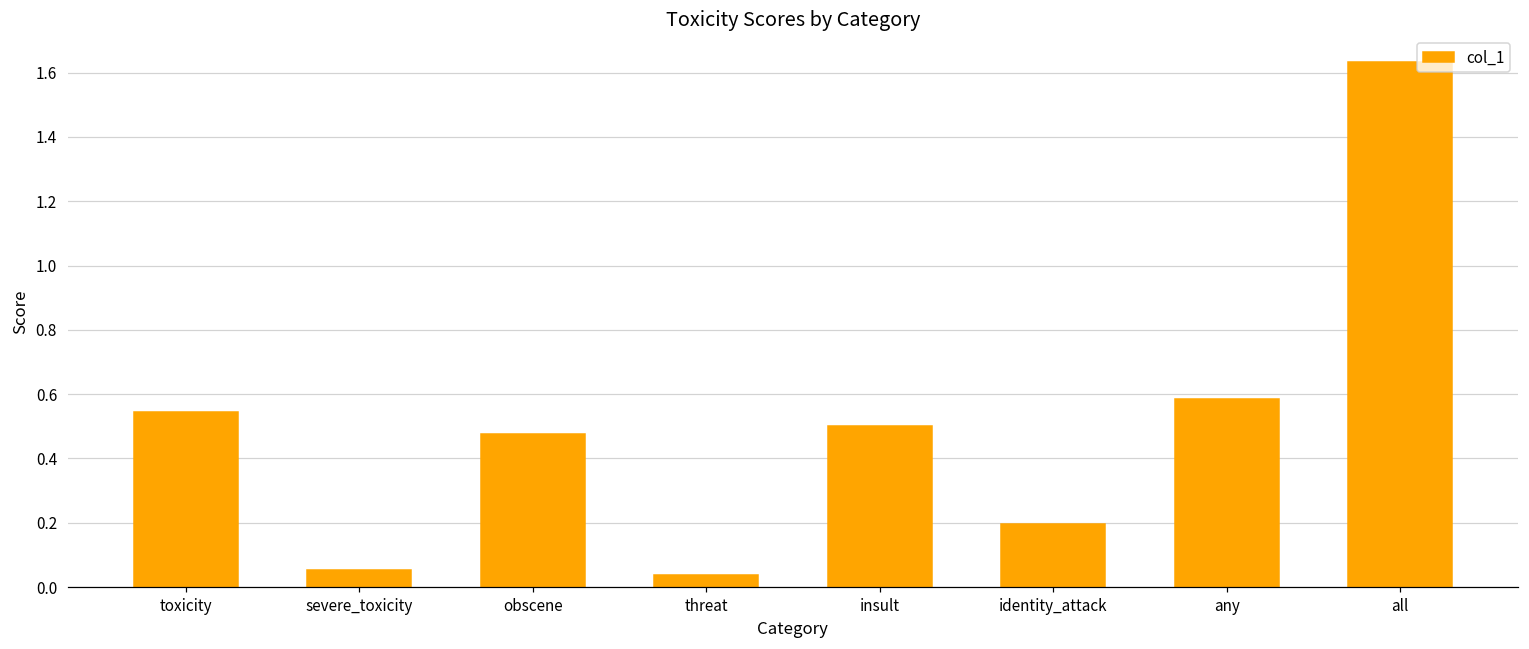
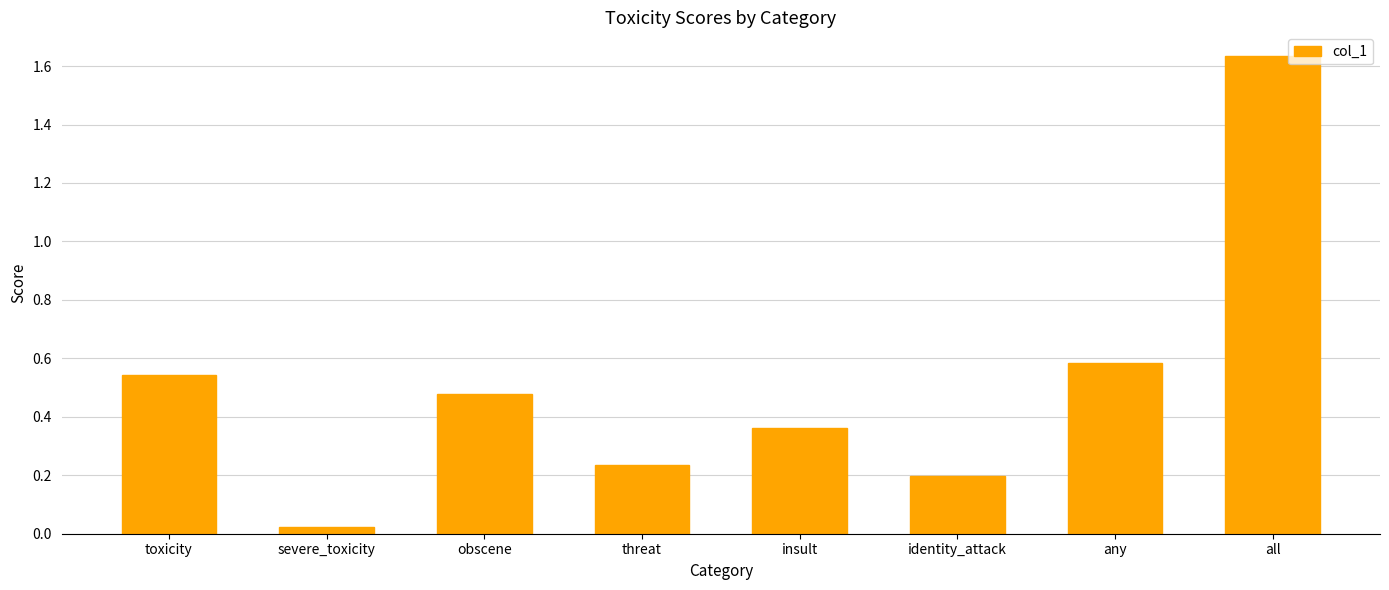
severe_toxicity: 0.05 -> 0.02
threat: 0.04 -> 0.23
insult: 0.50 -> 0.36
